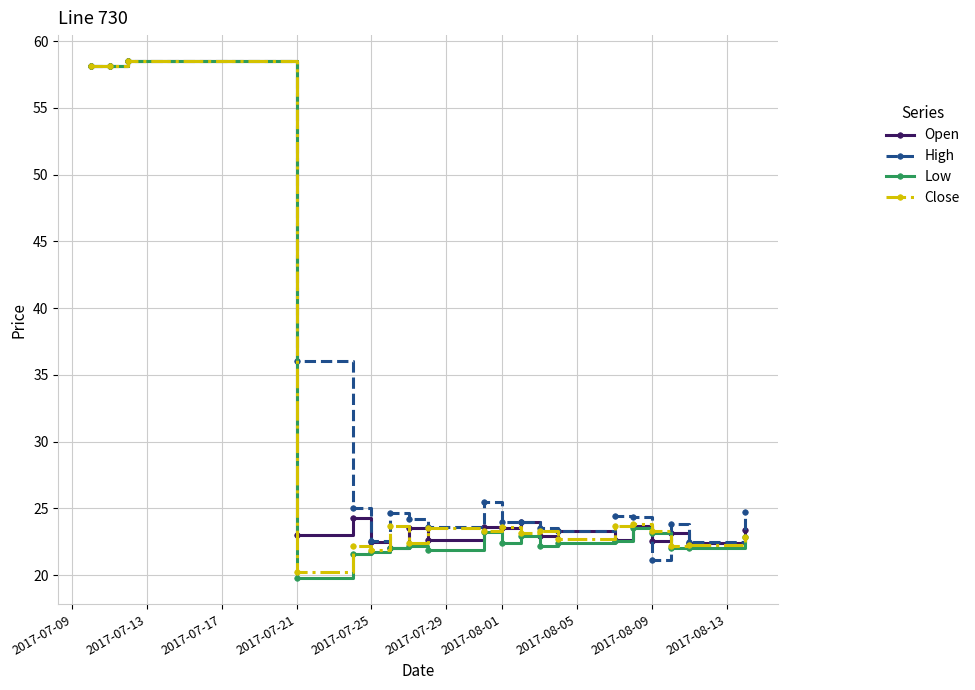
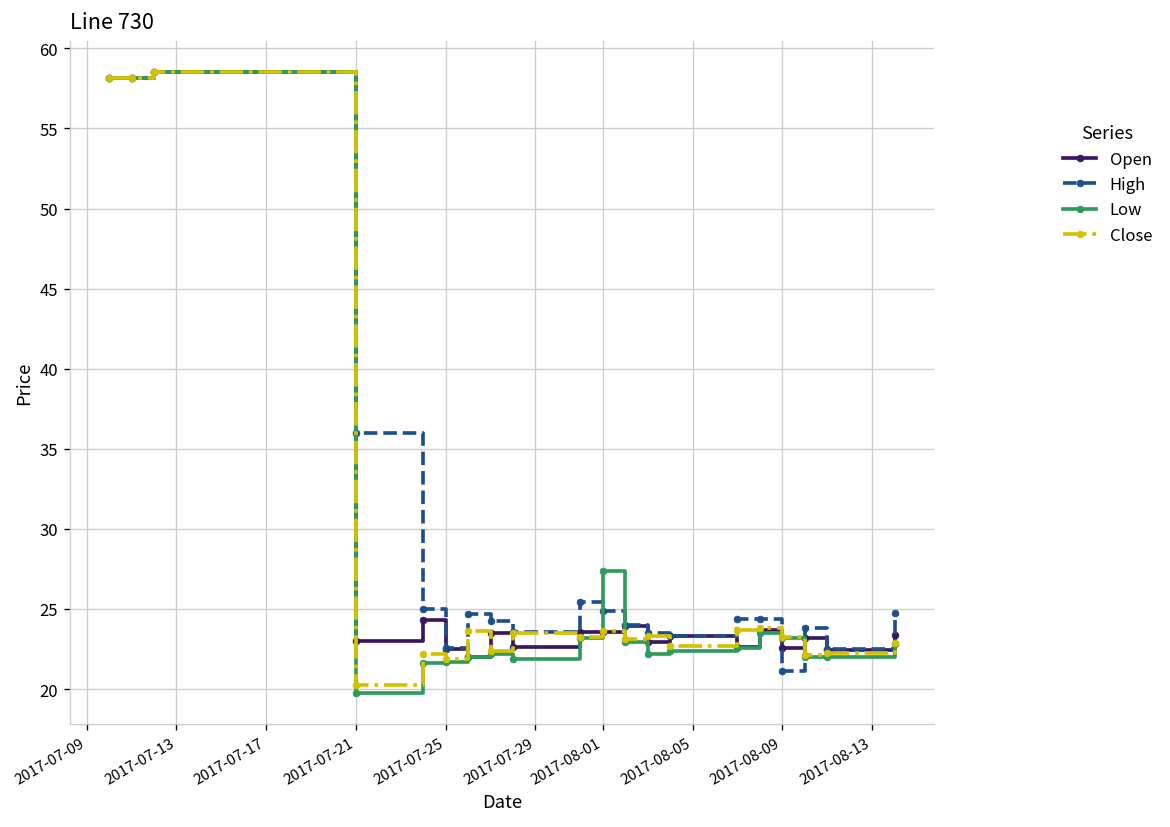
High, 2017-08-01: 24.0 -> 24.9
Low, 2017-08-01: 22.4 -> 27.4
